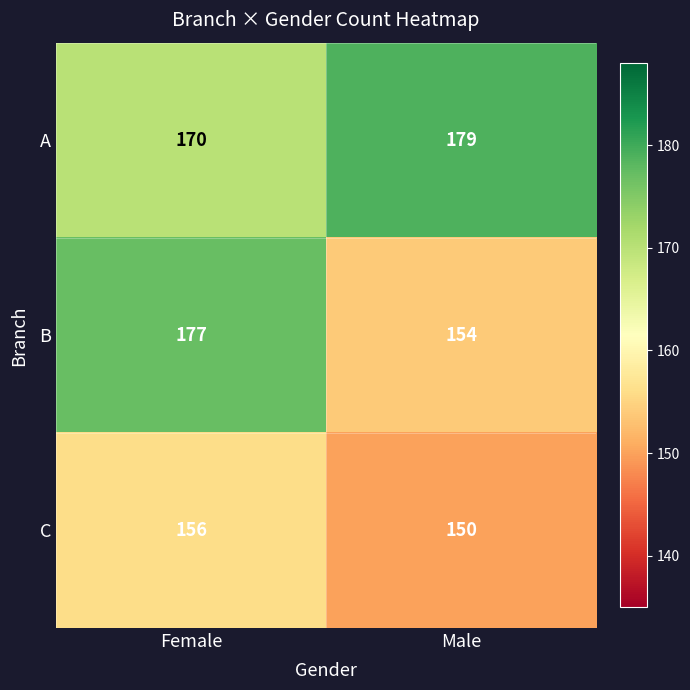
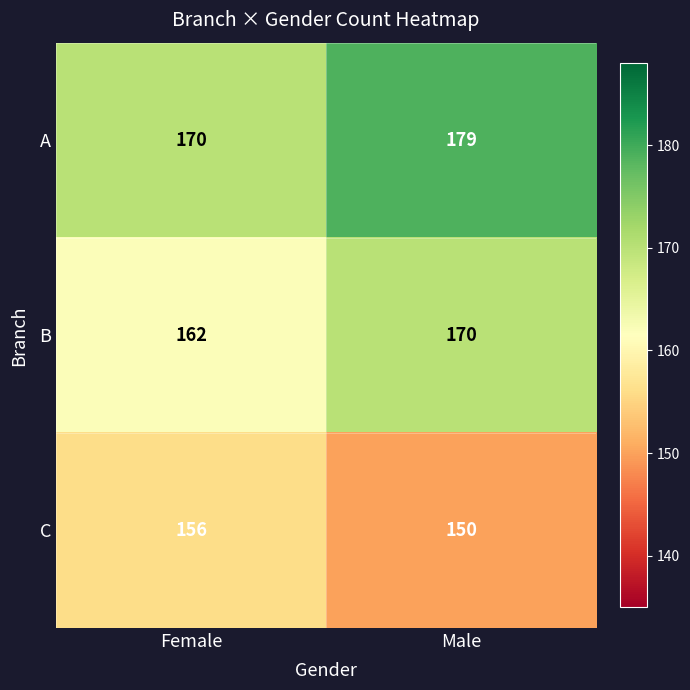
B, Female: 177 -> 162
B, Male: 154 -> 170
